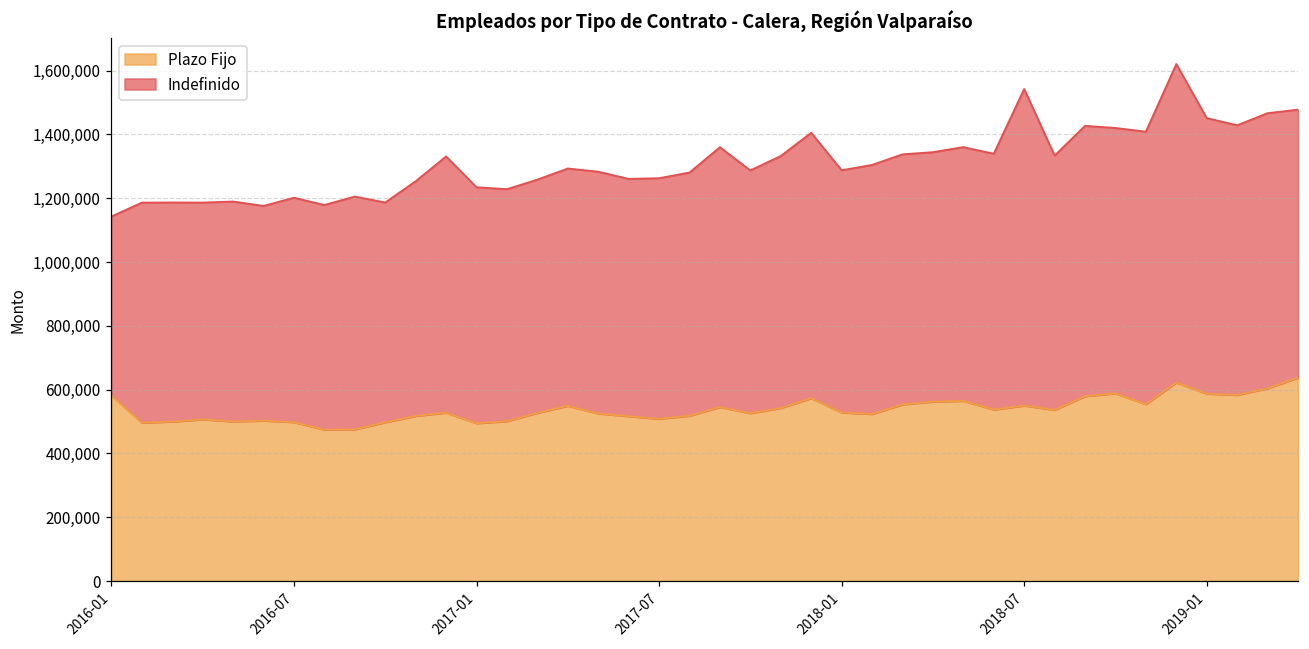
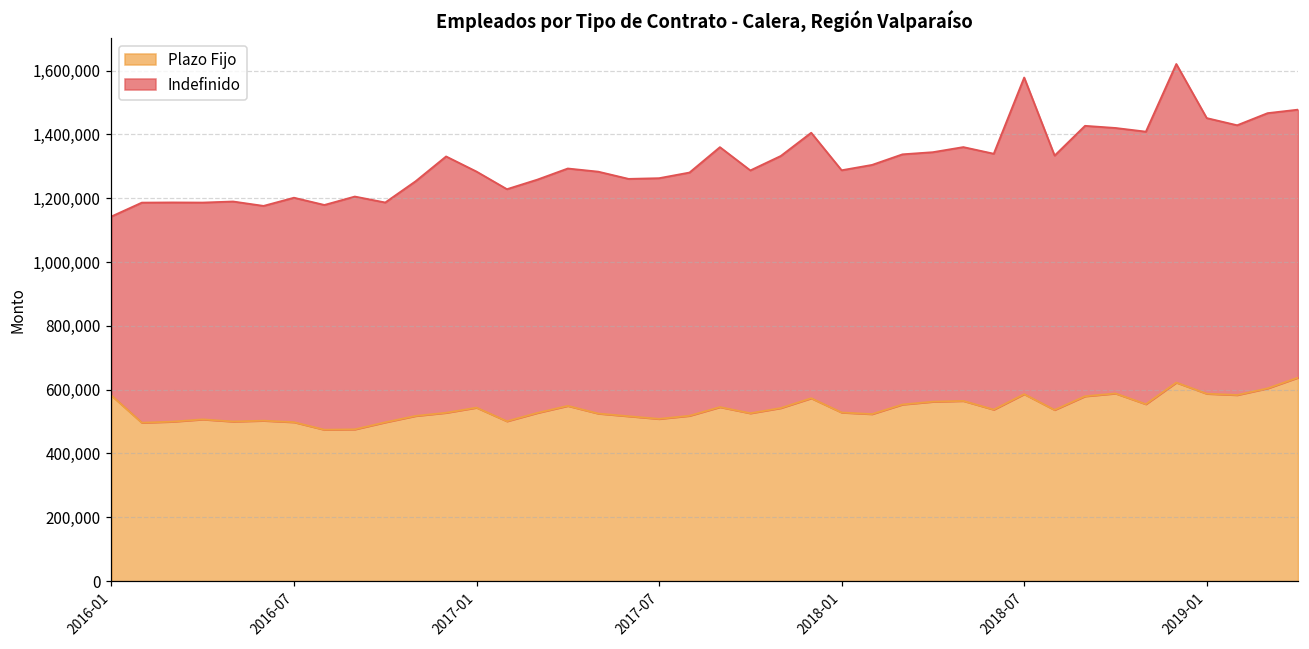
Plazo Fijo, 2017-01: 490,000 -> 540,000
Plazo Fijo, 2018-07: 550,000 -> 590,000
